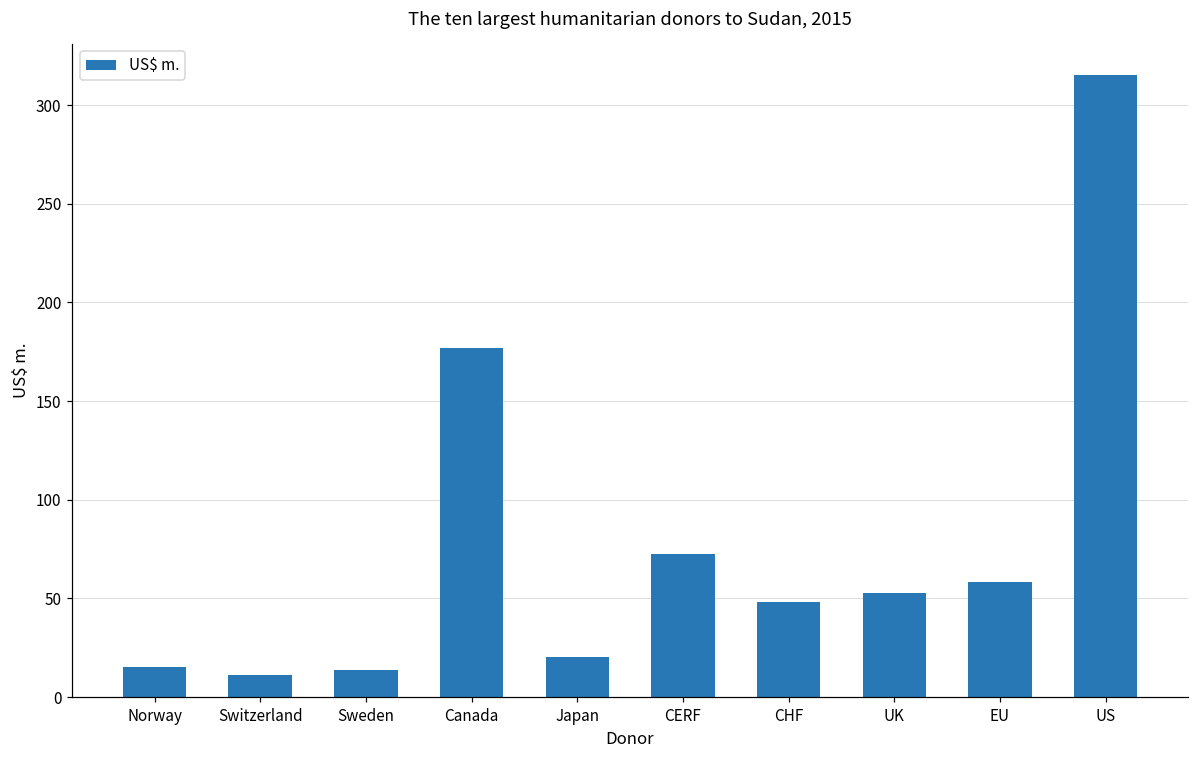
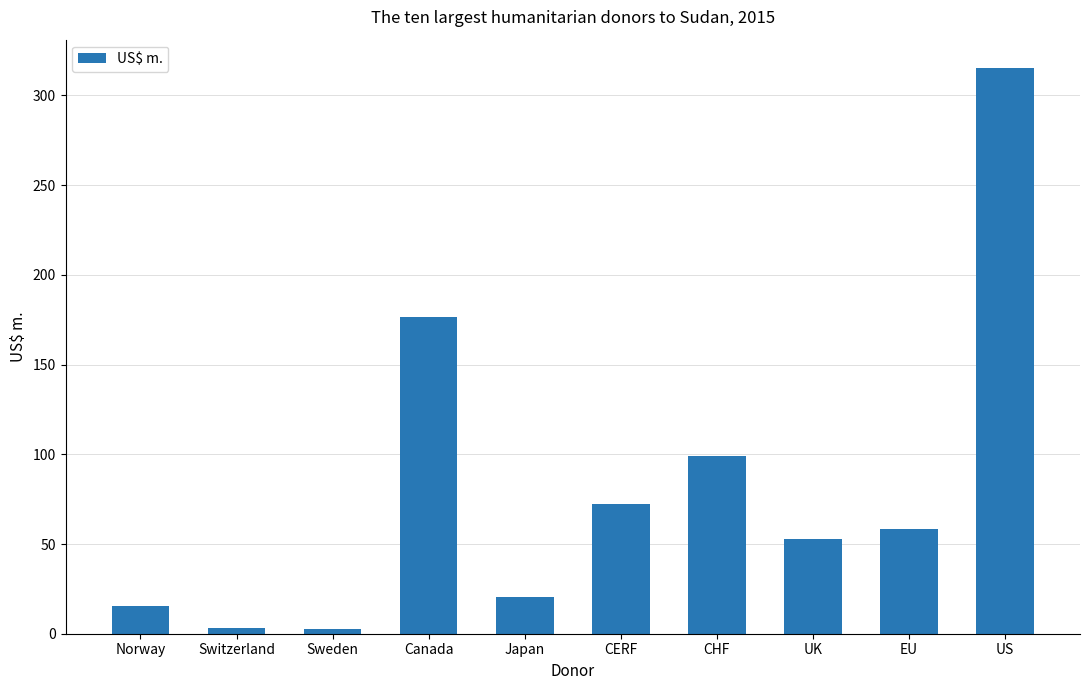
Switzerland: 11 -> 3
Sweden: 14 -> 3
CHF: 48 -> 99
